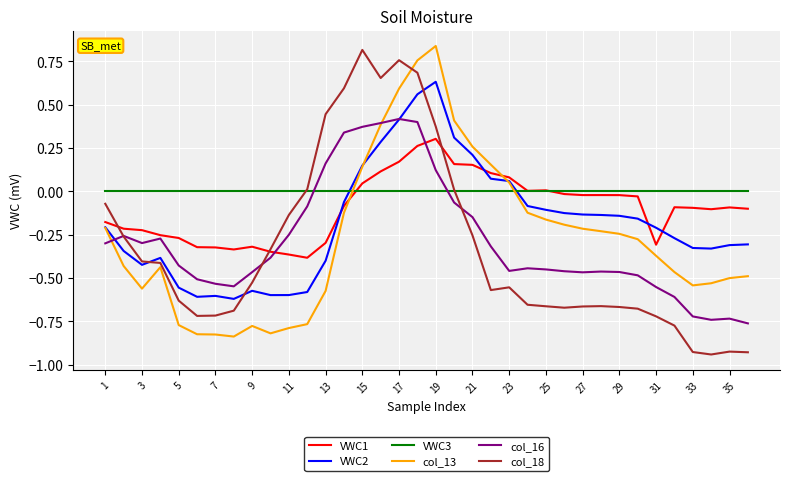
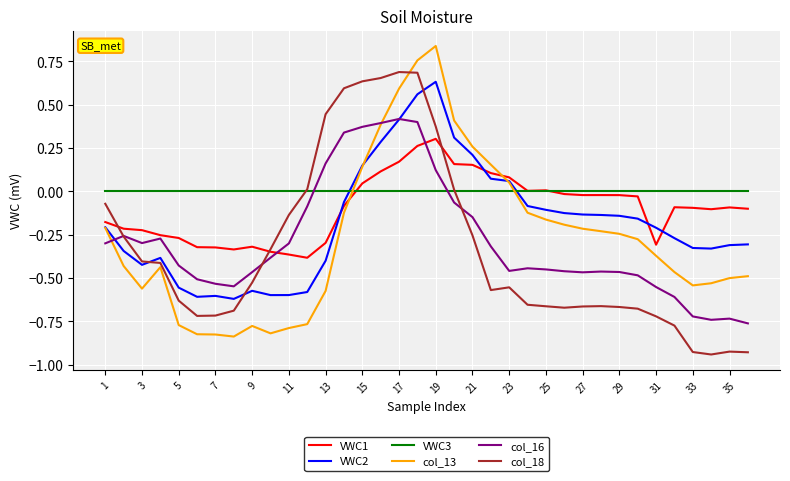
col_16, 11: -0.25 -> -0.30
col_18, 15: 0.82 -> 0.63
col_18, 17: 0.76 -> 0.69
